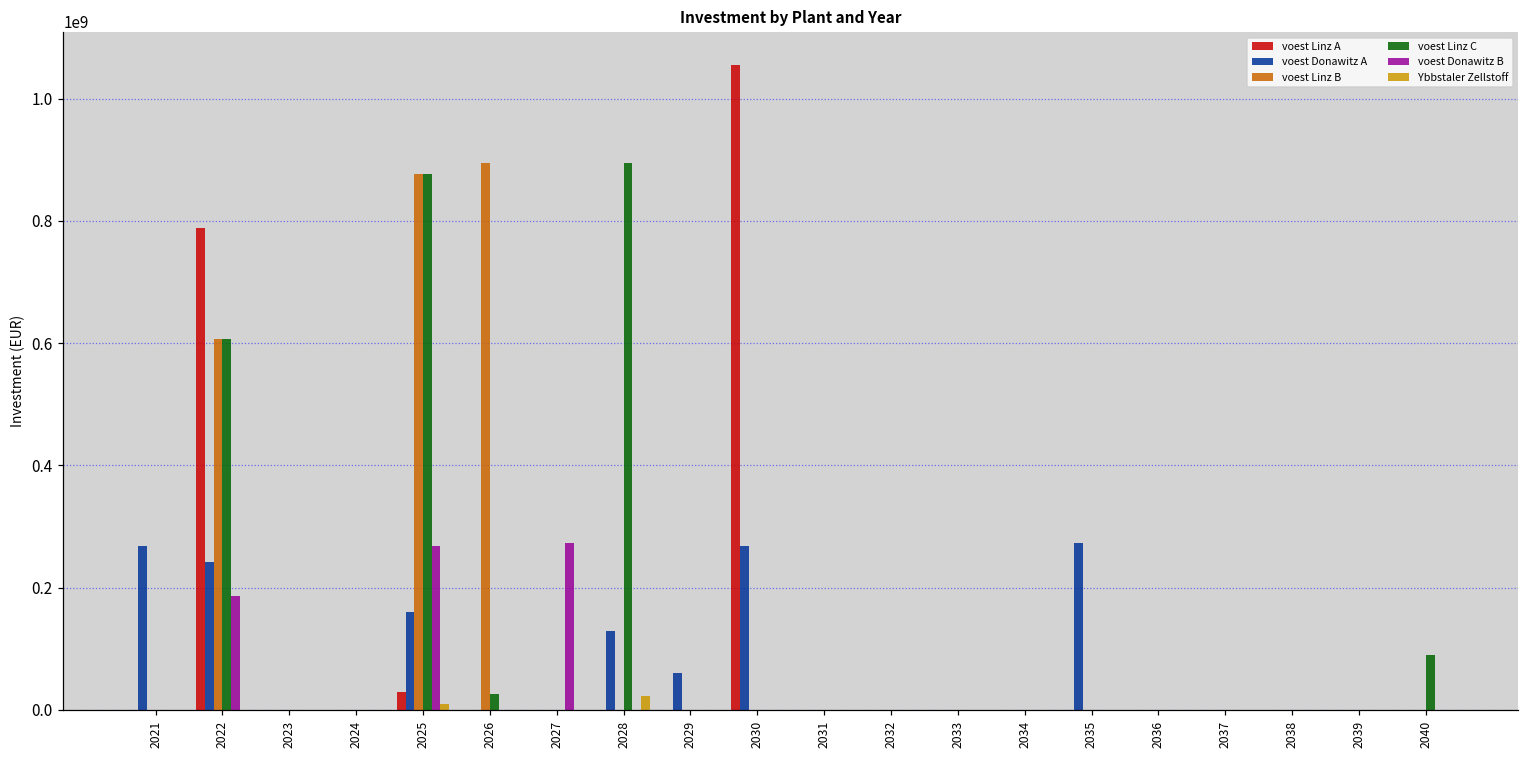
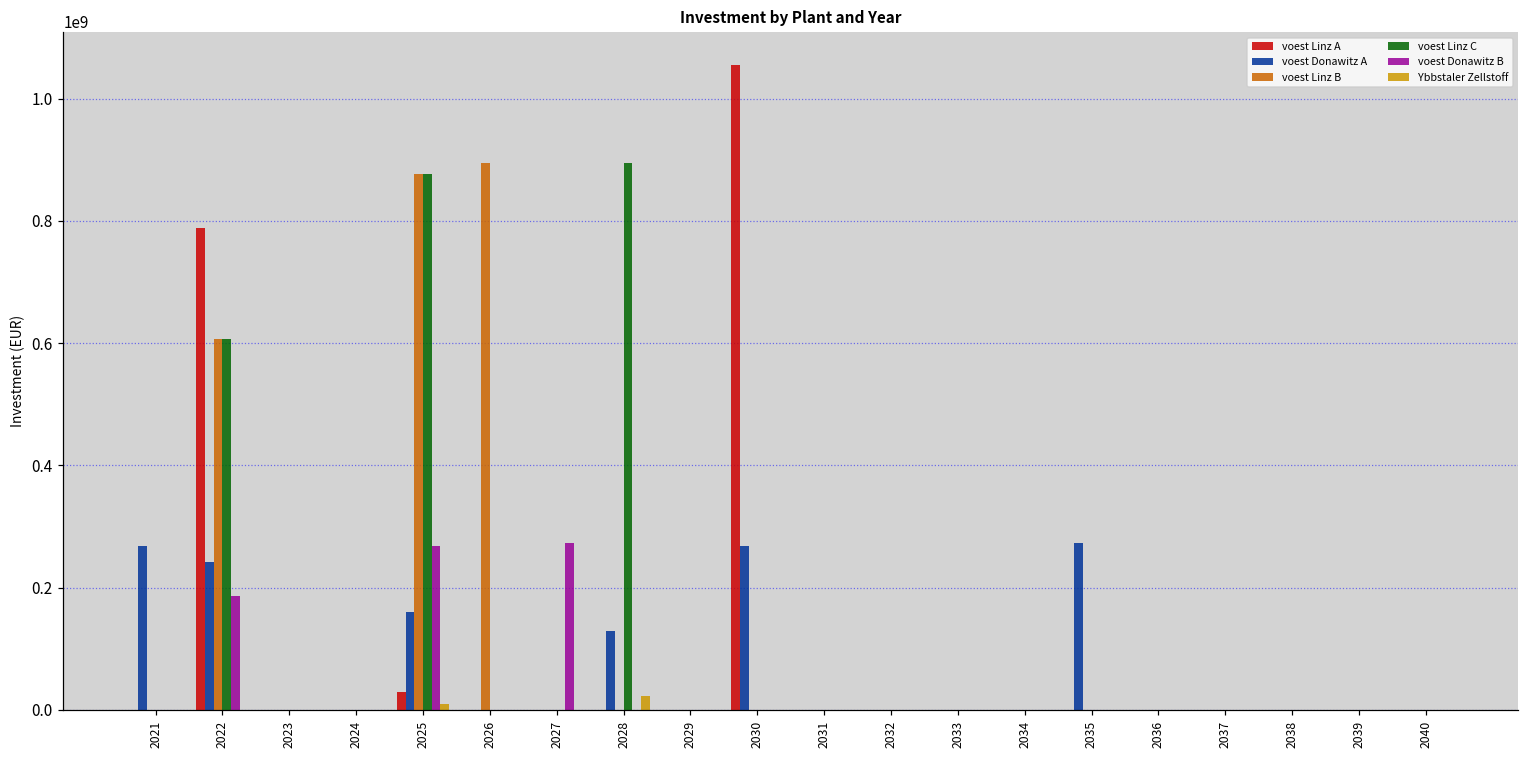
voest Linz C, 2026: 30000000 -> 0
voest Donawitz A, 2029: 60000000 -> 0
voest Linz C, 2040: 90000000 -> 0
